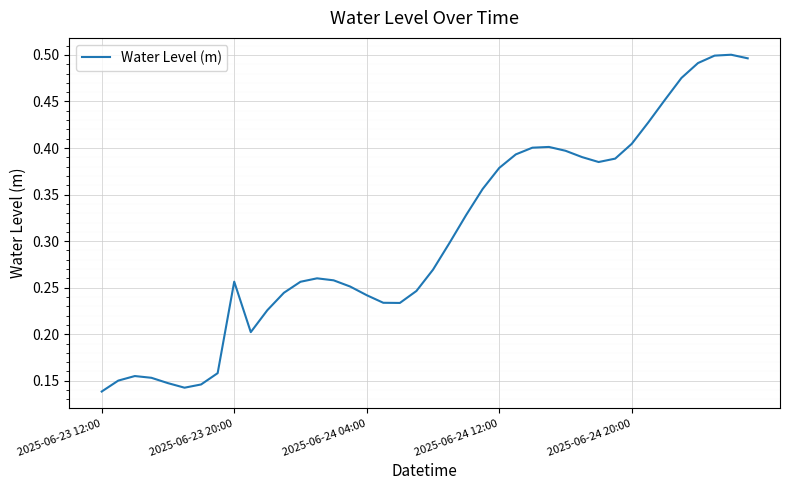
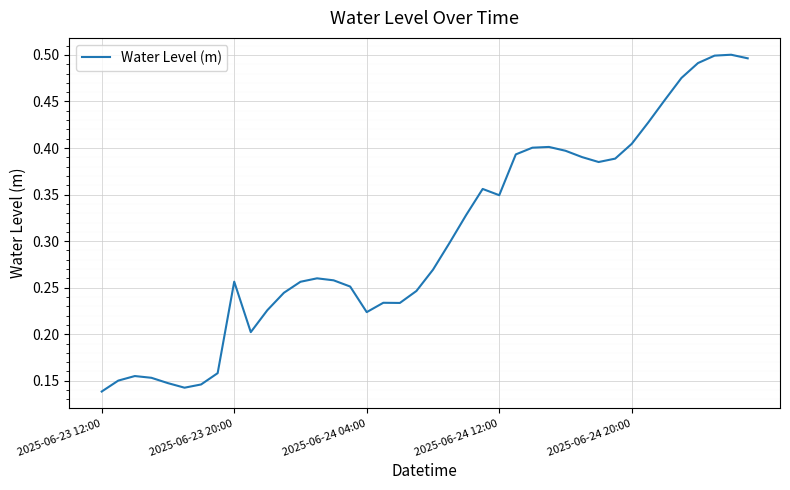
2025-06-24 04:00: 0.24 -> 0.22
2025-06-24 12:00: 0.38 -> 0.35
